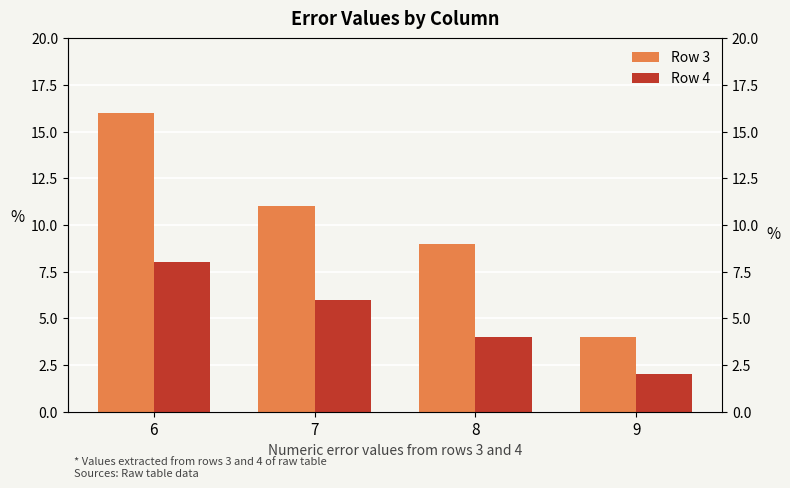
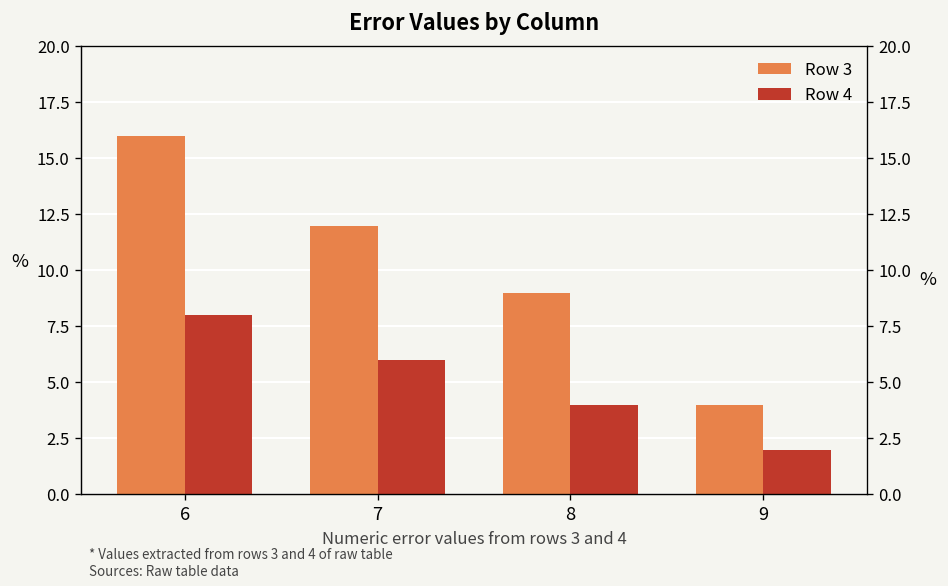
Row 3, 7: 11 -> 12
